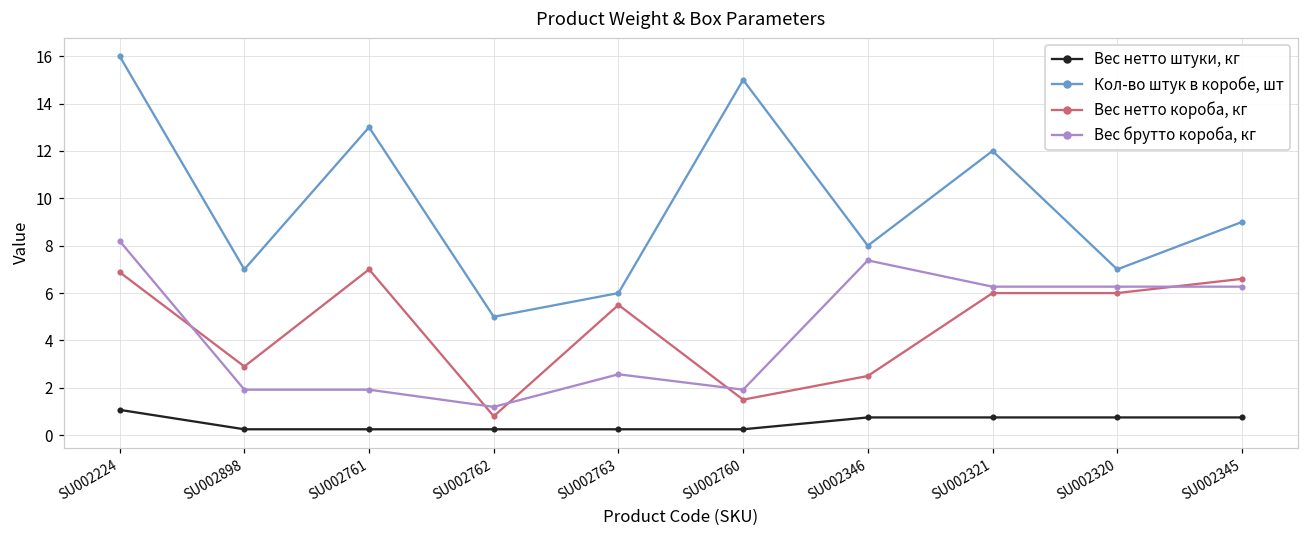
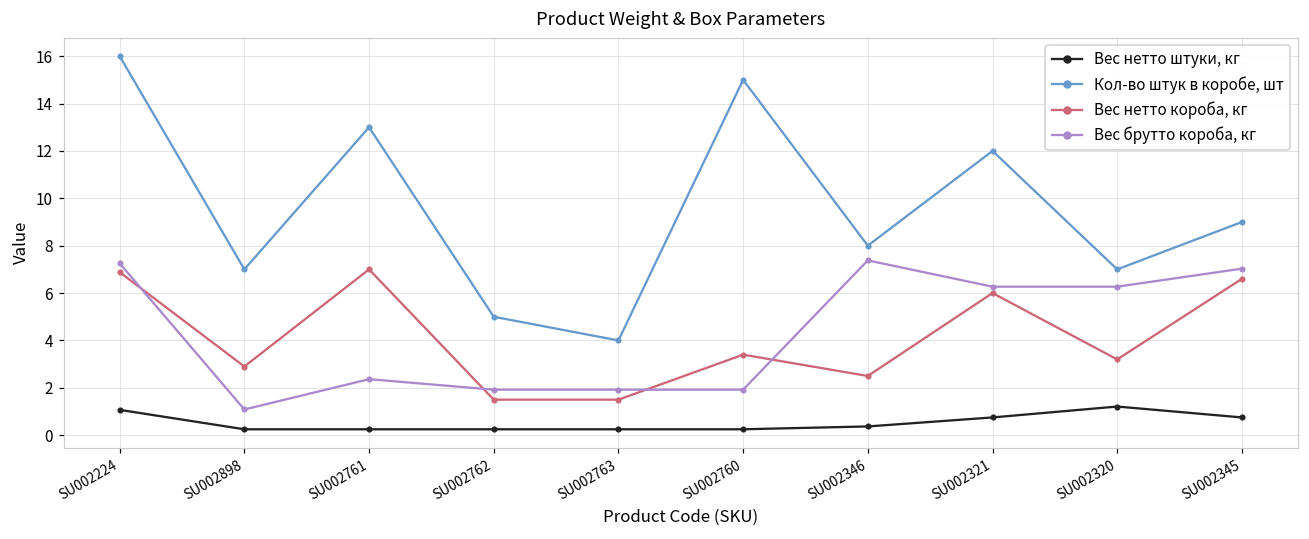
Вес брутто короба, кг, SU002224: 8.2 -> 7.3
Вес брутто короба, кг, SU002898: 1.9 -> 1.1
Вес брутто короба, кг, SU002761: 1.9 -> 2.4
Вес нетто короба, кг, SU002762: 0.8 -> 1.5
Вес брутто короба, кг, SU002762: 1.2 -> 1.9
Кол-во штук в коробе, шт, SU002763: 6 -> 4
Вес нетто короба, кг, SU002763: 5.5 -> 1.5
Вес брутто короба, кг, SU002763: 2.6 -> 1.9
Вес нетто короба, кг, SU002760: 1.5 -> 3.4
Вес нетто штуки, кг, SU002346: 0.8 -> 0.4
Вес нетто штуки, кг, SU002320: 0.8 -> 1.2
Вес нетто короба, кг, SU002320: 6.0 -> 3.2
Вес брутто короба, кг, SU002345: 6.3 -> 7.0
